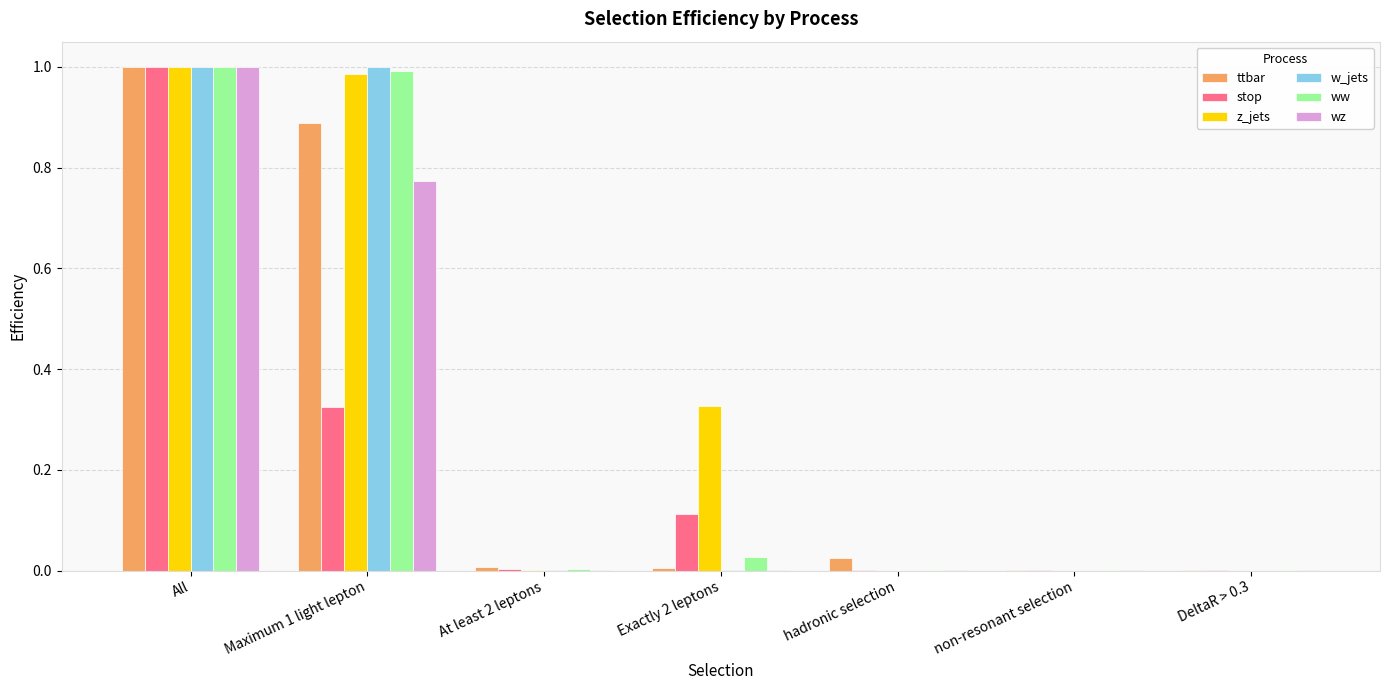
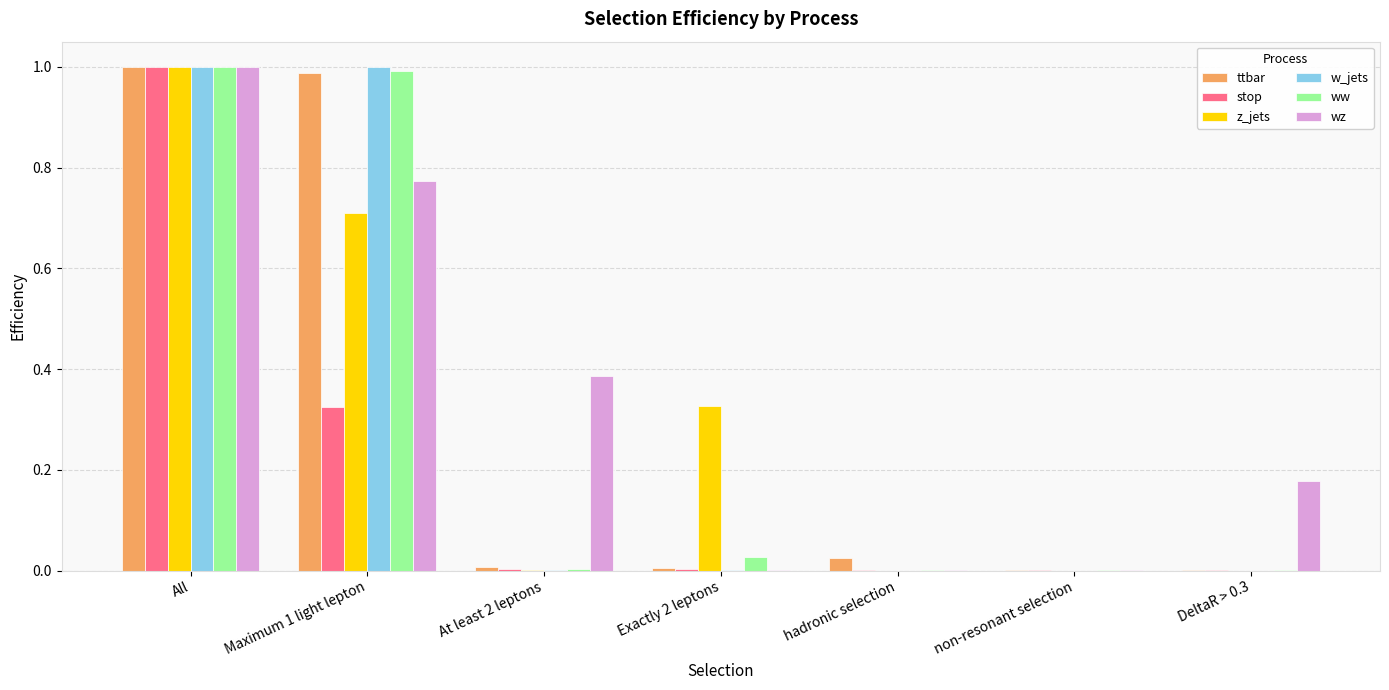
ttbar, Maximum 1 light lepton: 0.89 -> 0.99
z_jets, Maximum 1 light lepton: 0.99 -> 0.71
wz, At least 2 leptons: 0.00 -> 0.39
stop, Exactly 2 leptons: 0.11 -> 0.00
wz, DeltaR > 0.3: 0.00 -> 0.18
